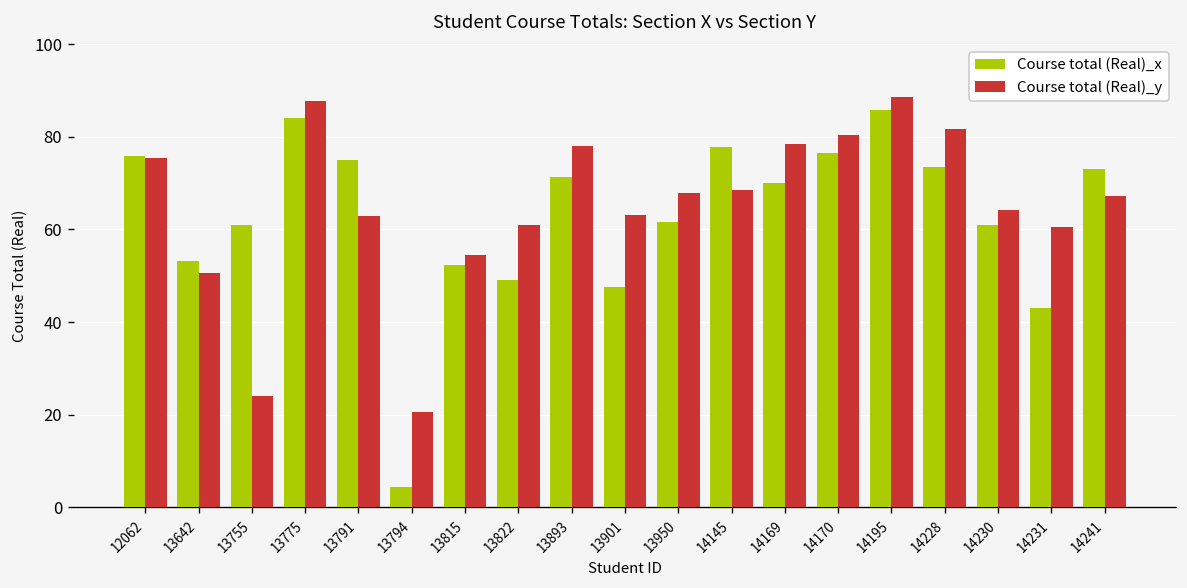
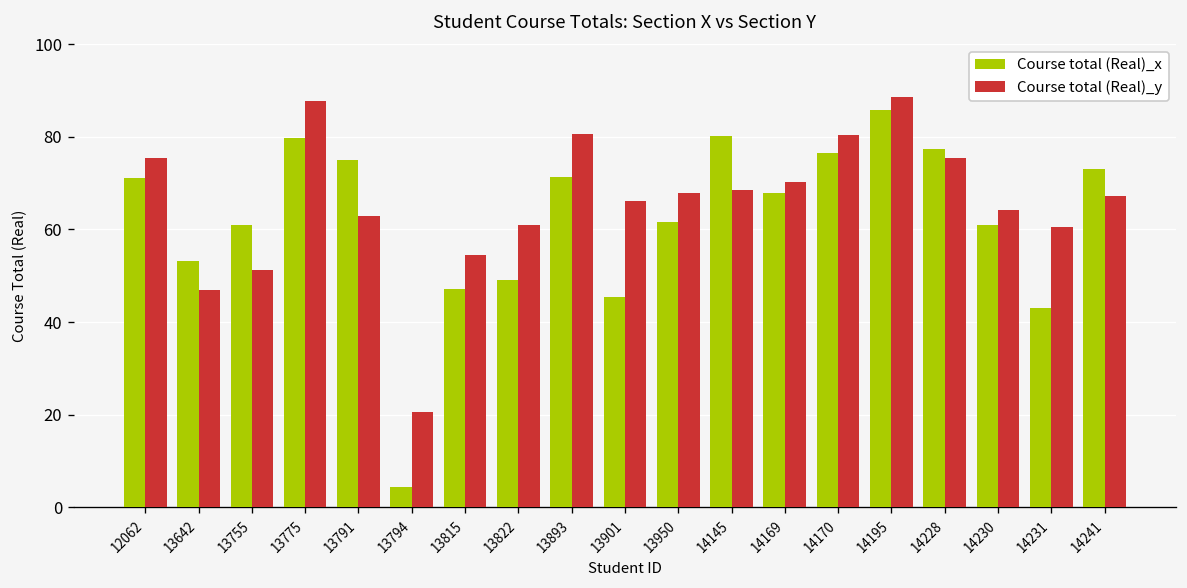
Course total (Real)_x, 12062: 76 -> 71
Course total (Real)_y, 13642: 51 -> 47
Course total (Real)_y, 13755: 24 -> 51
Course total (Real)_x, 13775: 84 -> 80
Course total (Real)_x, 13815: 52 -> 47
Course total (Real)_y, 13893: 78 -> 81
Course total (Real)_x, 13901: 48 -> 45
Course total (Real)_y, 13901: 63 -> 66
Course total (Real)_x, 14145: 78 -> 80
Course total (Real)_x, 14169: 70 -> 68
Course total (Real)_y, 14169: 78 -> 70
Course total (Real)_x, 14228: 74 -> 77
Course total (Real)_y, 14228: 82 -> 75
